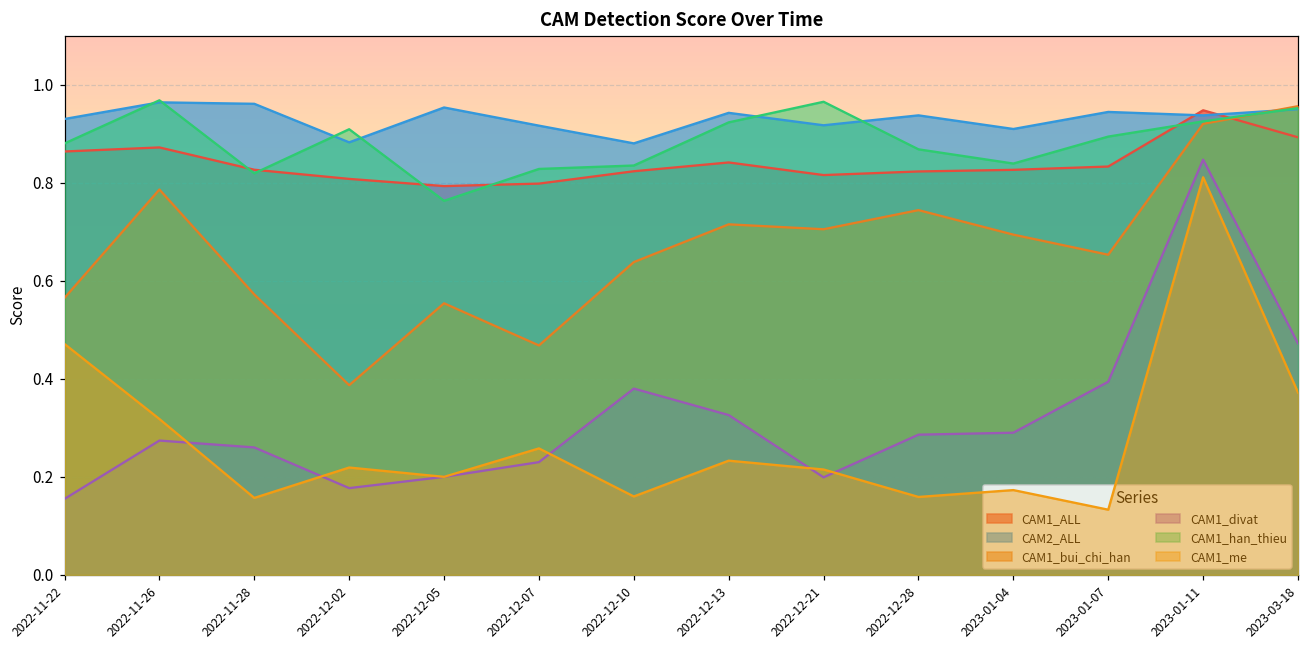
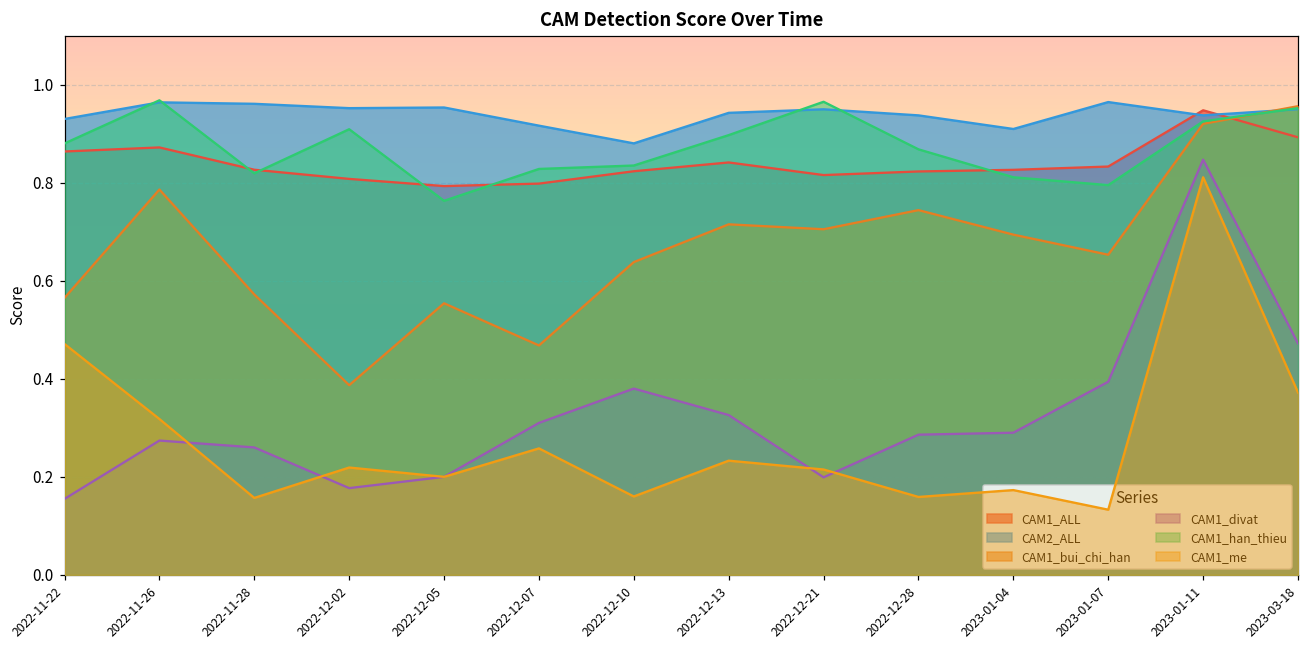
CAM2_ALL, 2022-12-02: 0.88 -> 0.95
CAM1_divat, 2022-12-07: 0.23 -> 0.31
CAM1_han_thieu, 2022-12-13: 0.92 -> 0.90
CAM2_ALL, 2022-12-21: 0.92 -> 0.95
CAM1_han_thieu, 2023-01-04: 0.84 -> 0.81
CAM2_ALL, 2023-01-07: 0.94 -> 0.96
CAM1_han_thieu, 2023-01-07: 0.89 -> 0.80
